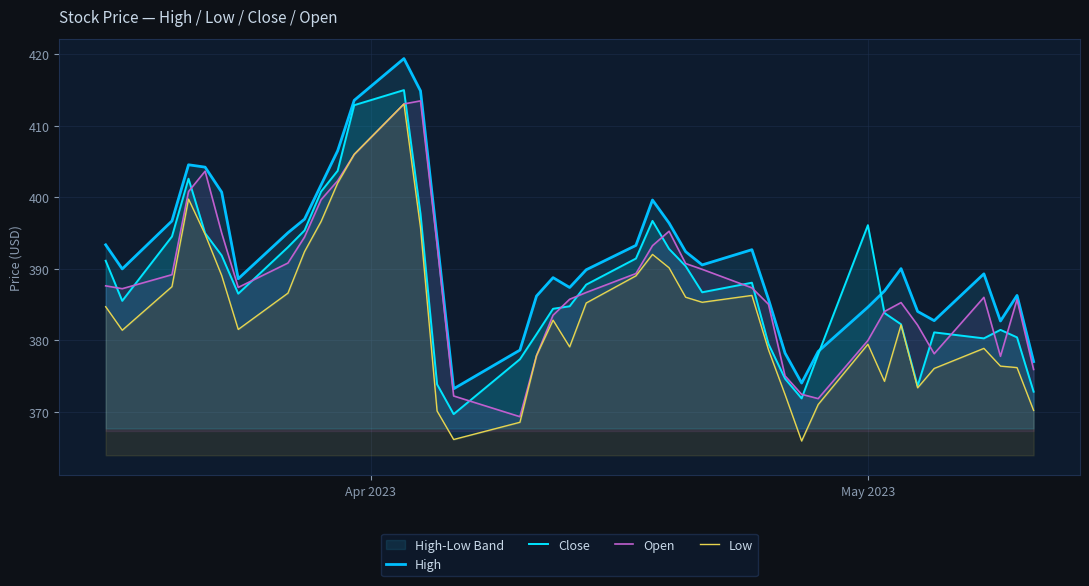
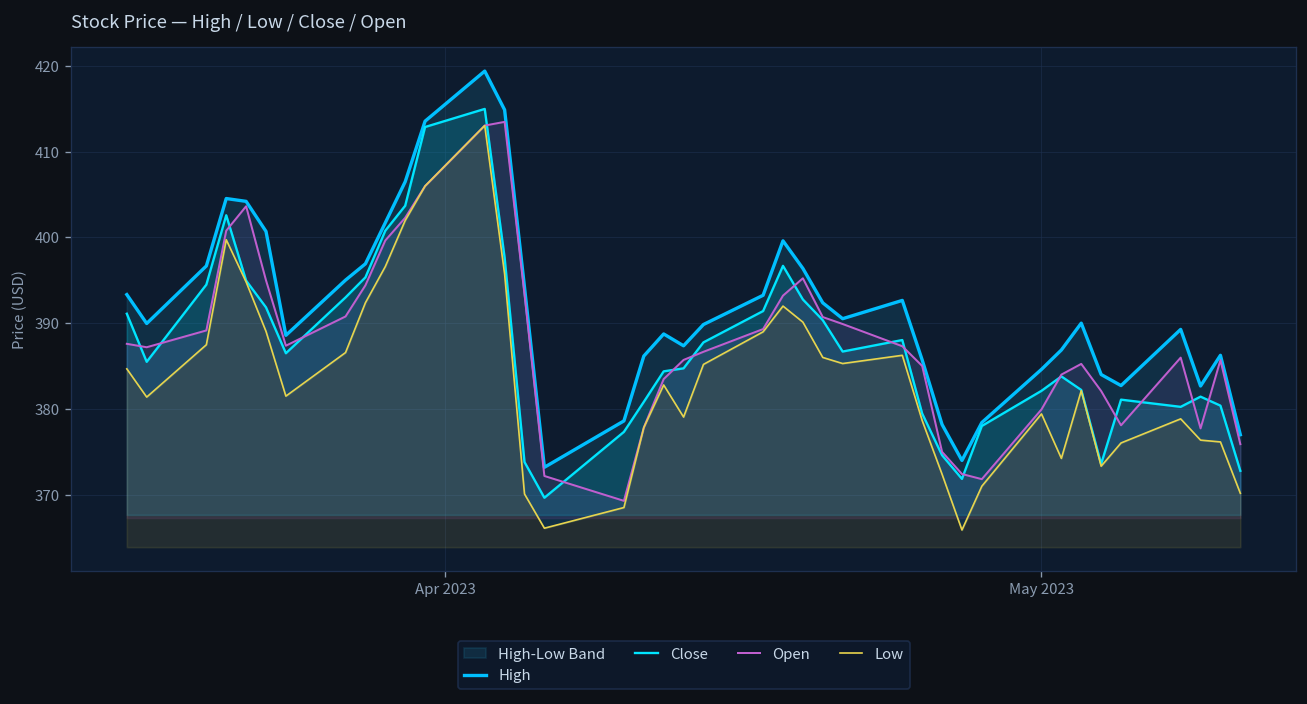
Close, May 2023: 396 -> 382
